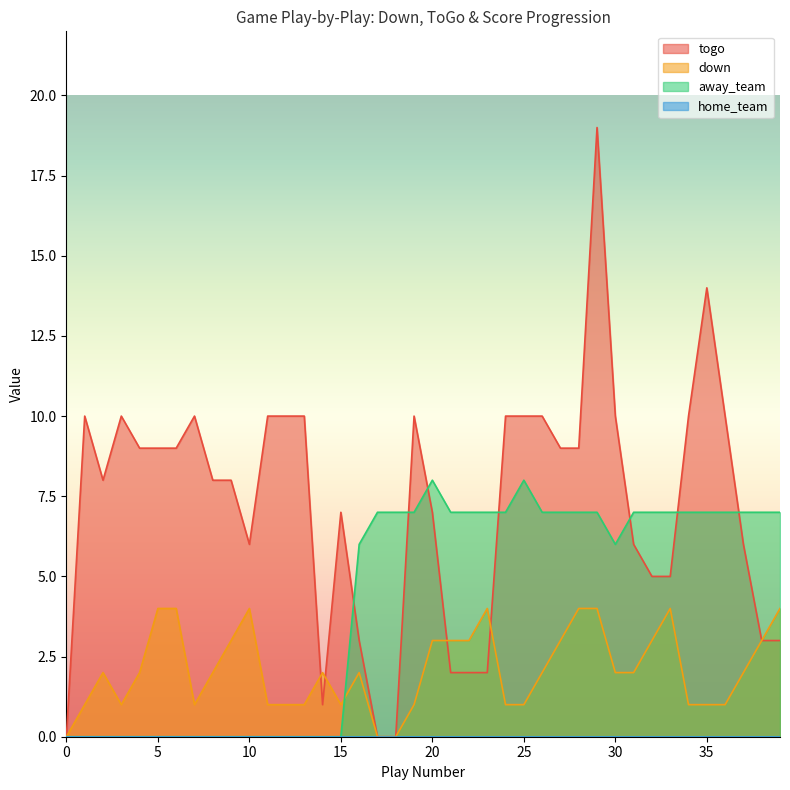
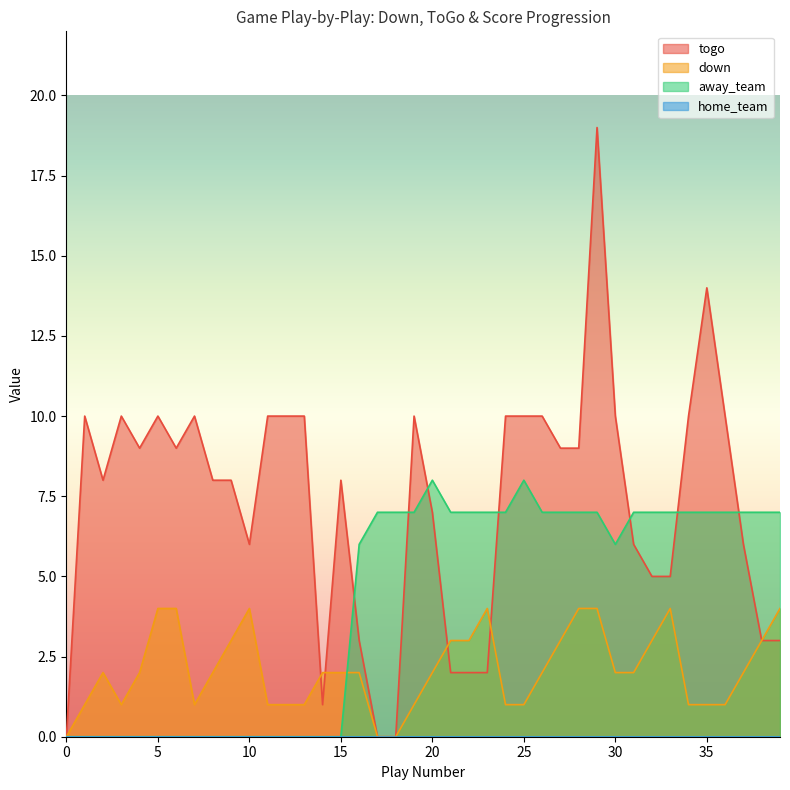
togo, 5: 9 -> 10
togo, 15: 7 -> 8
down, 15: 1 -> 2
down, 20: 3 -> 2
